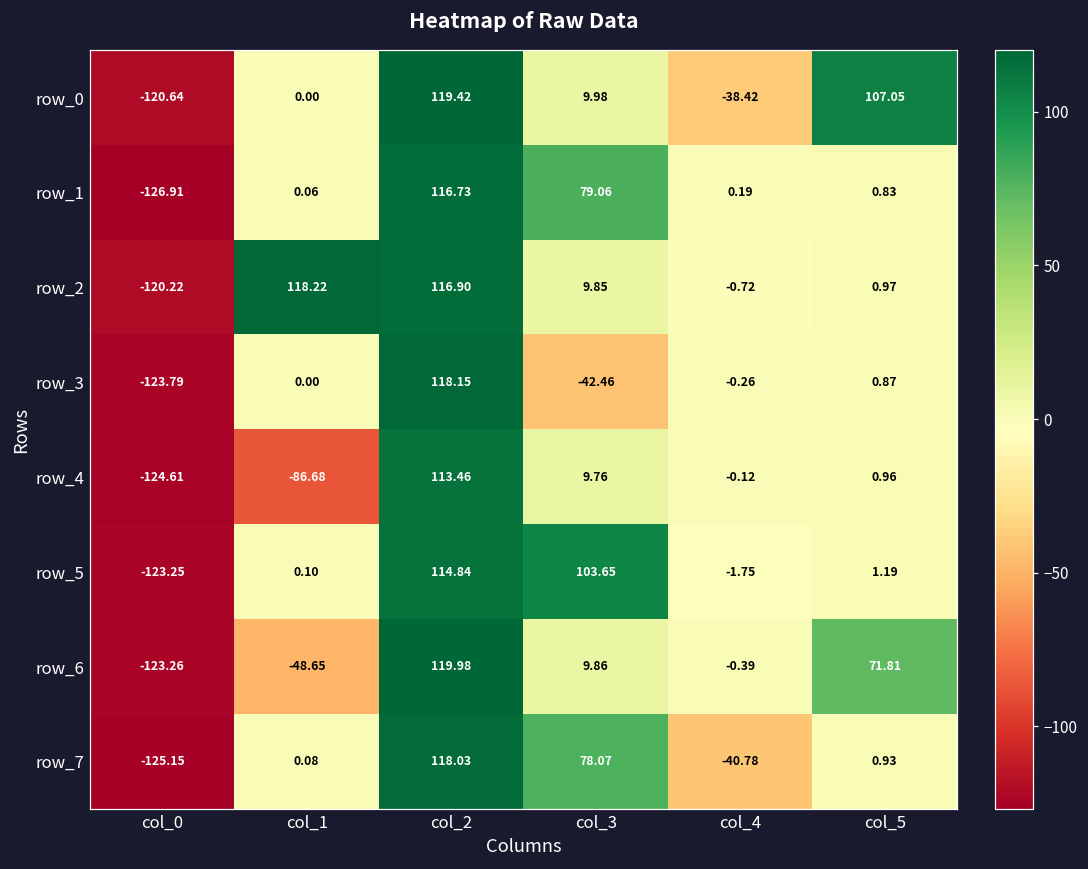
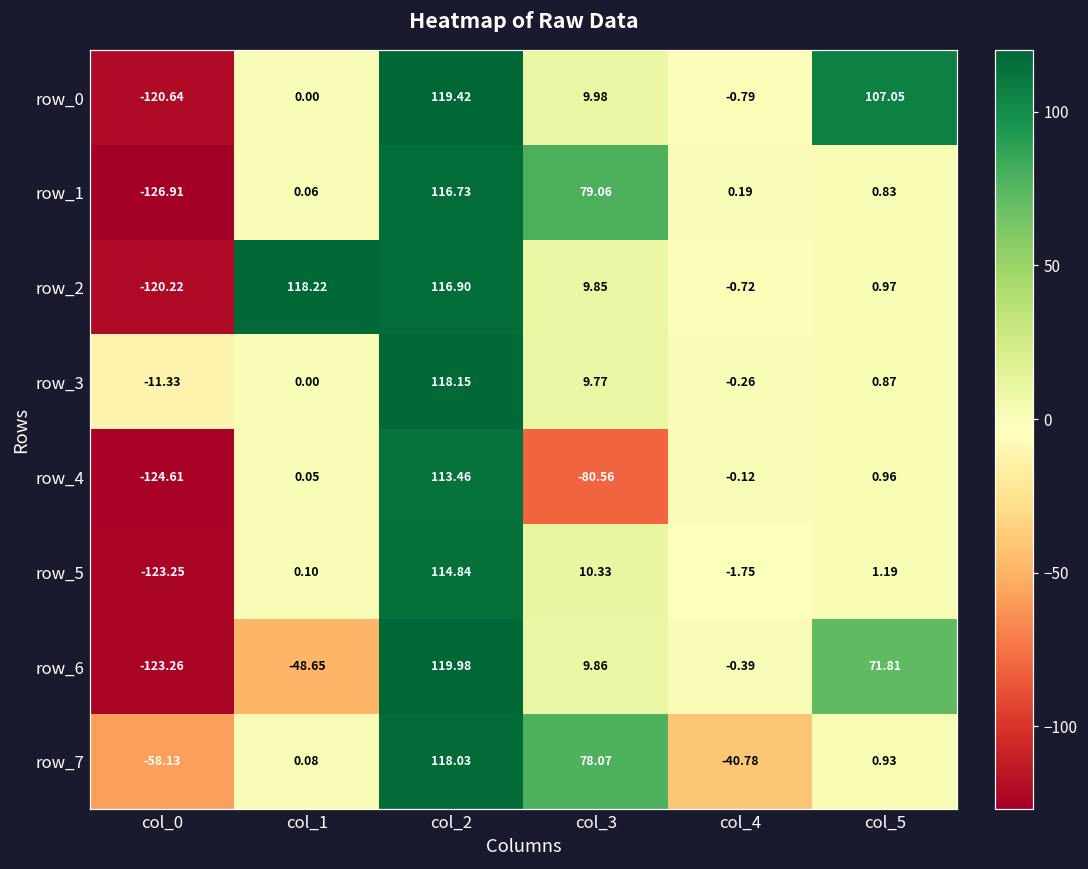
row_0, col_4: -38.42 -> -0.79
row_3, col_0: -123.79 -> -11.33
row_3, col_3: -42.46 -> 9.77
row_4, col_1: -86.68 -> 0.05
row_4, col_3: 9.76 -> -80.56
row_5, col_3: 103.65 -> 10.33
row_7, col_0: -125.15 -> -58.13
